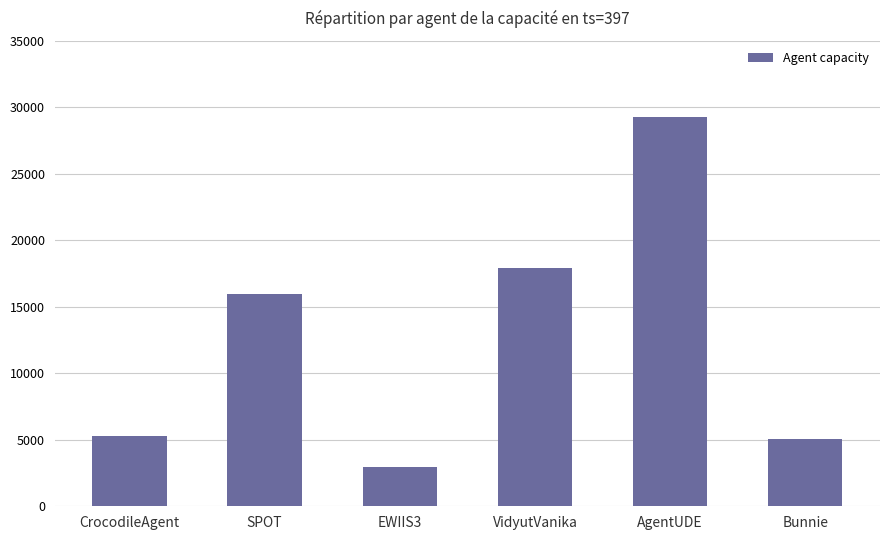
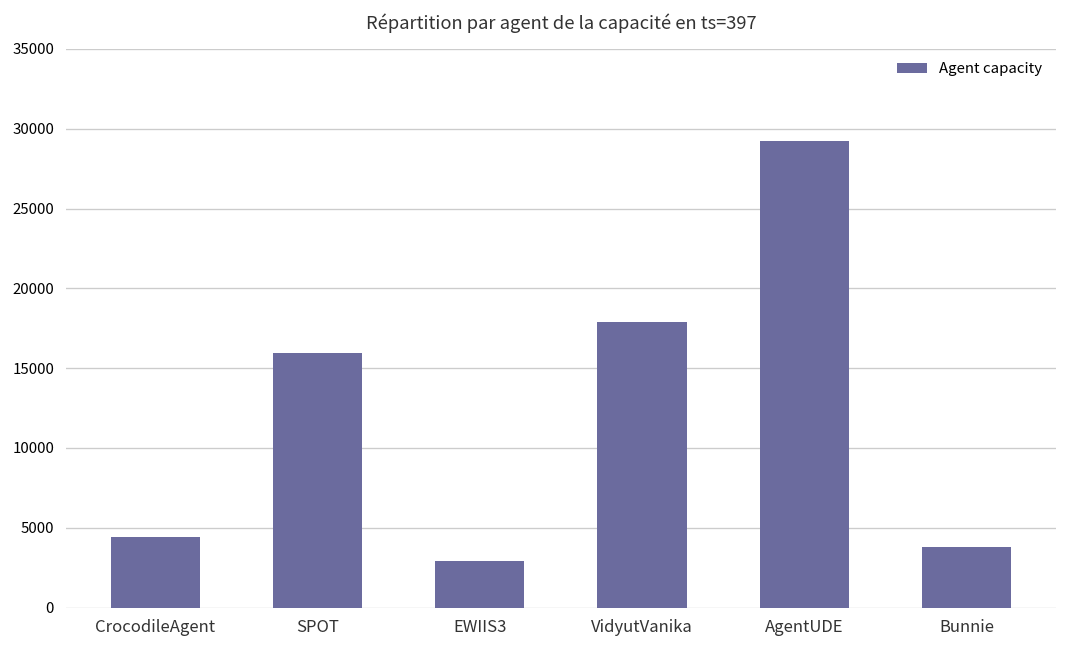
CrocodileAgent: 5200 -> 4400
Bunnie: 5000 -> 3800
